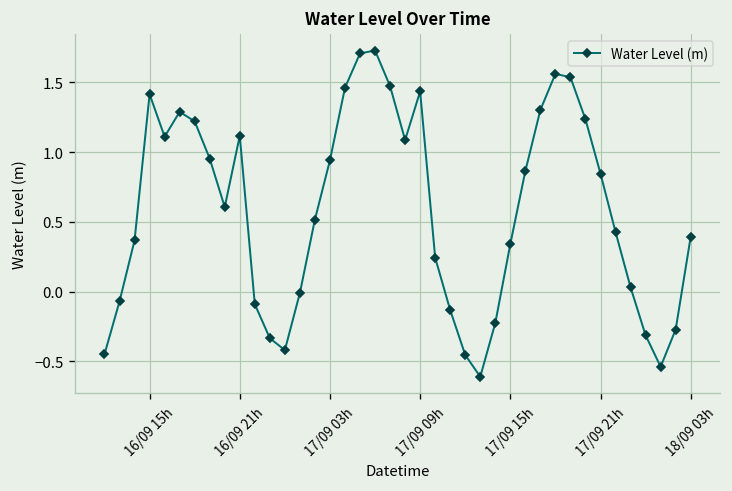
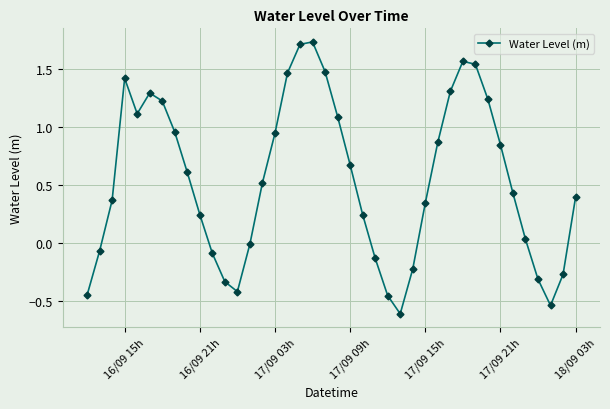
16/09 21h: 1.12 -> 0.24
17/09 09h: 1.44 -> 0.67
